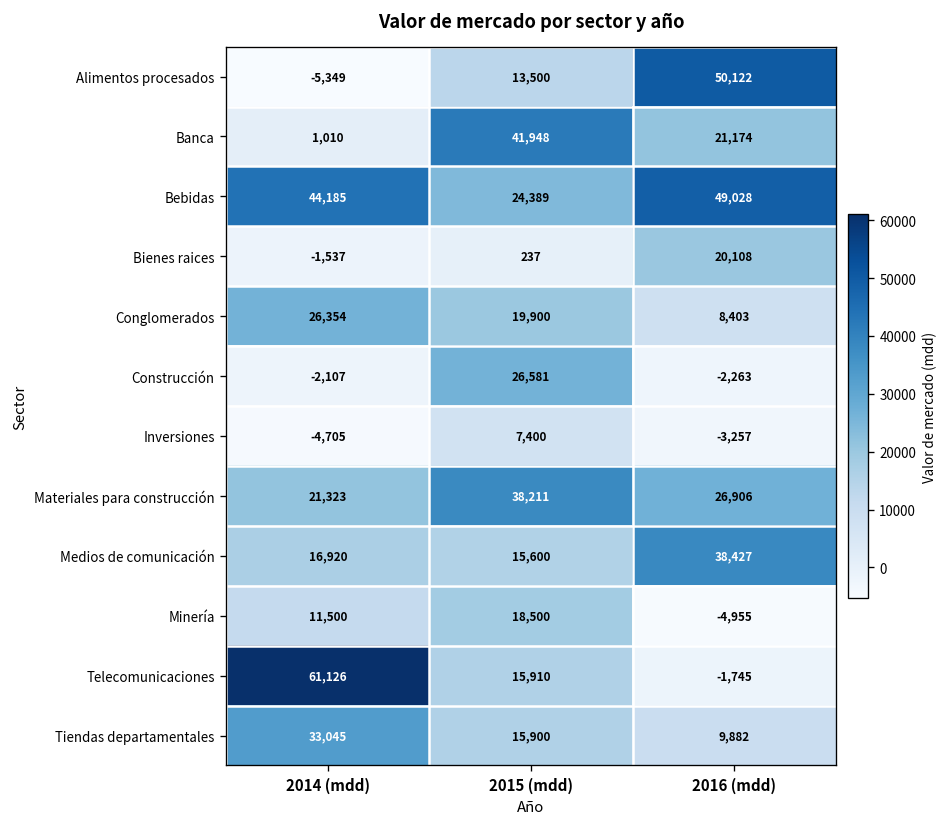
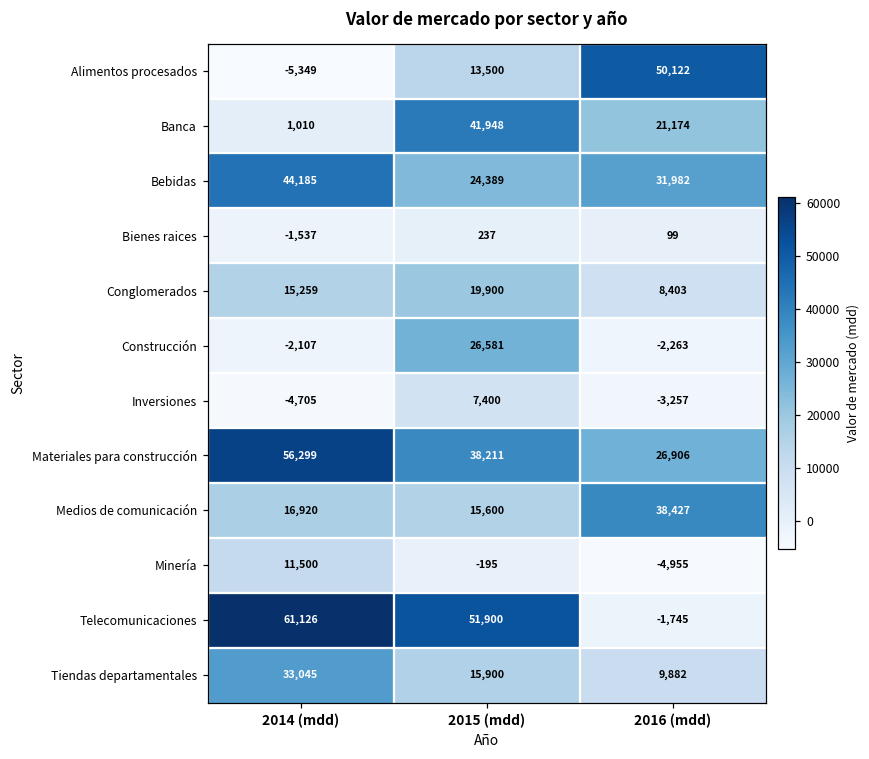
Bebidas, 2016 (mdd): 49,028 -> 31,982
Bienes raices, 2016 (mdd): 20,108 -> 99
Conglomerados, 2014 (mdd): 26,354 -> 15,259
Materiales para construcción, 2014 (mdd): 21,323 -> 56,299
Minería, 2015 (mdd): 18,500 -> -195
Telecomunicaciones, 2015 (mdd): 15,910 -> 51,900
